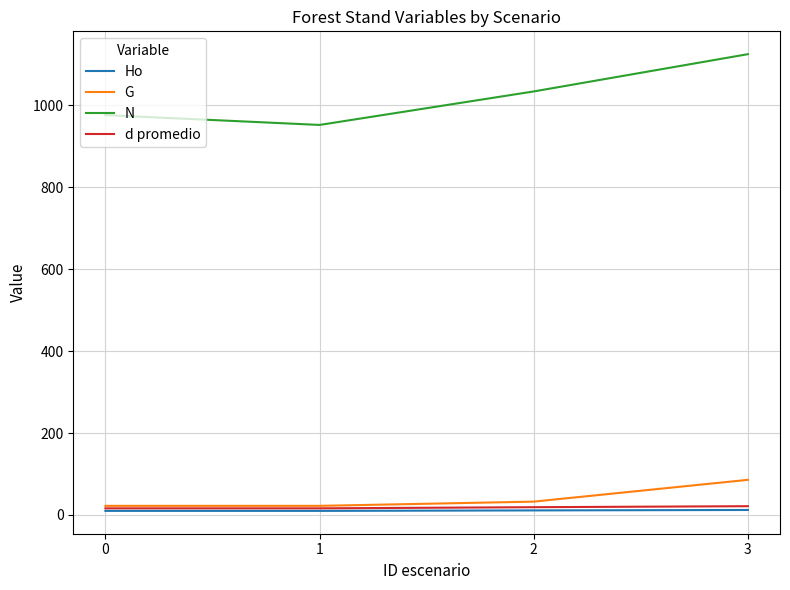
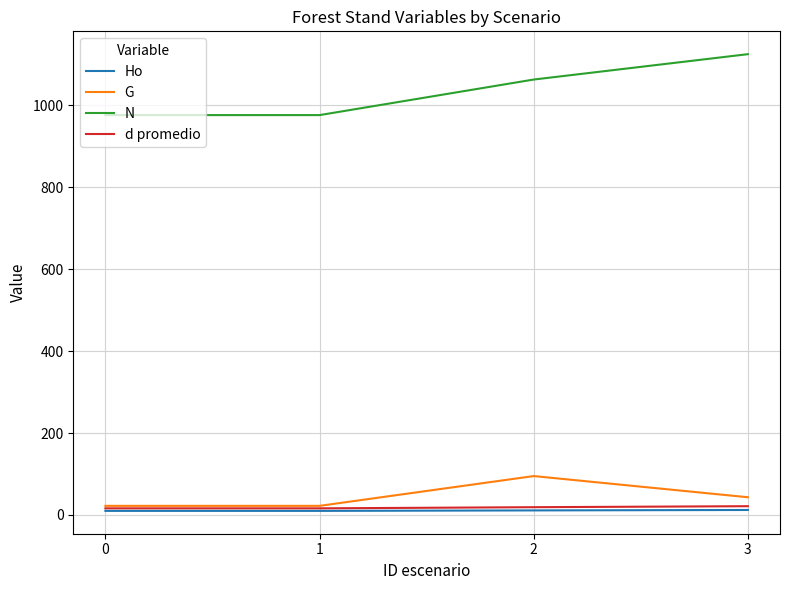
N, 1: 950 -> 980
G, 2: 30 -> 90
N, 2: 1030 -> 1060
G, 3: 90 -> 40
